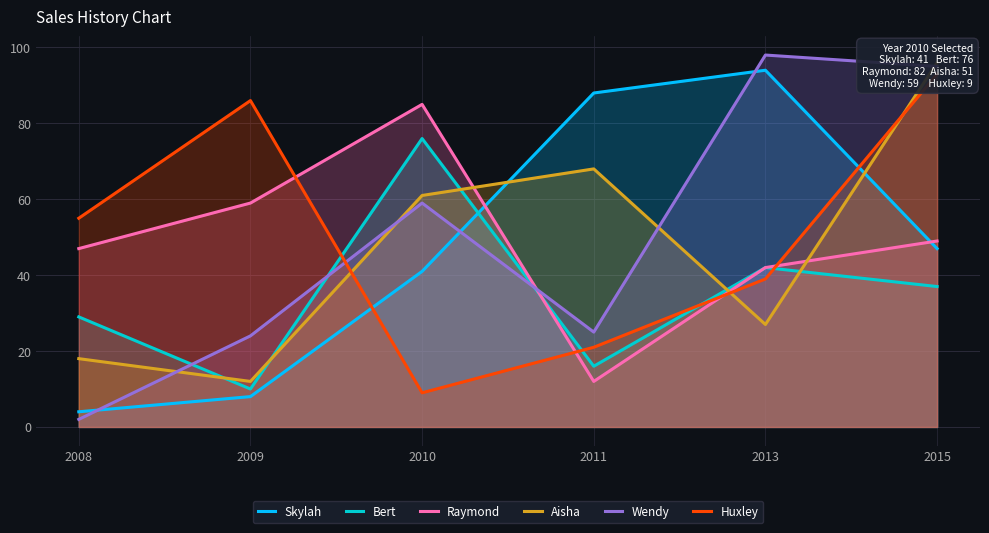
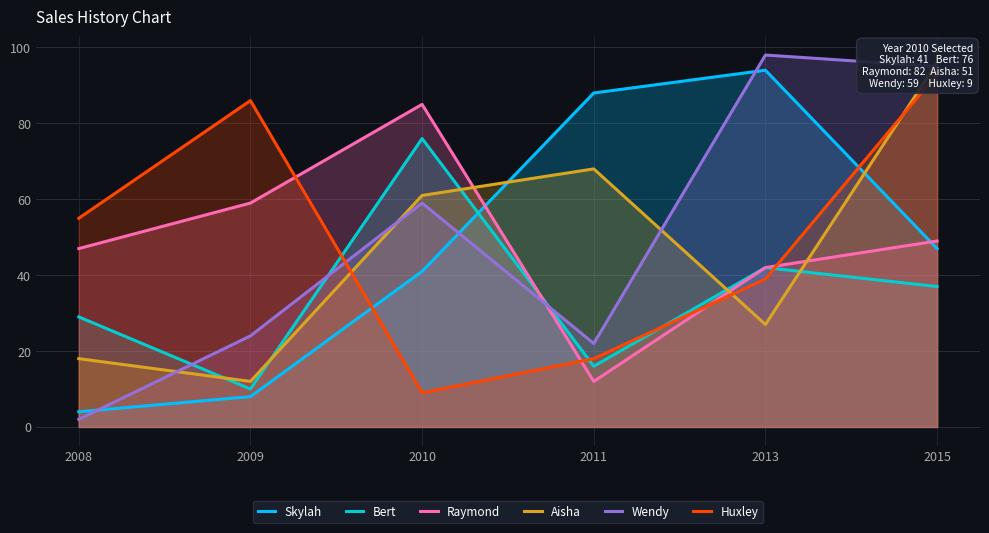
Wendy, 2011: 25 -> 22
Huxley, 2011: 21 -> 18
